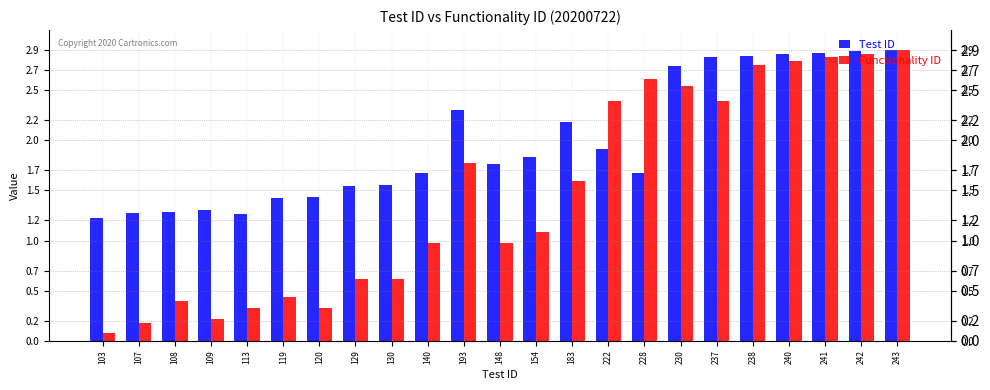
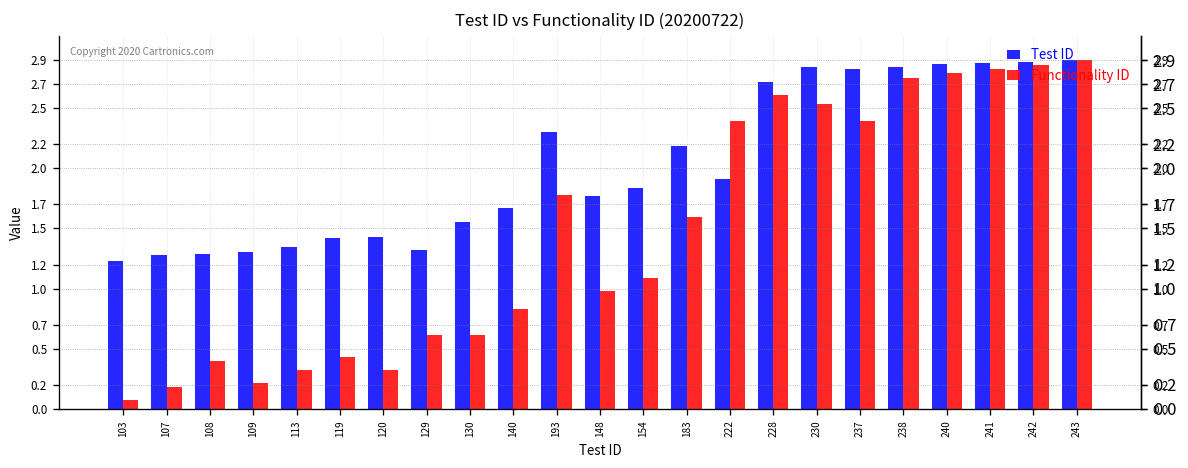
Test ID, 113: 1.27 -> 1.35
Test ID, 129: 1.54 -> 1.32
Functionality ID, 140: 0.98 -> 0.83
Test ID, 228: 1.67 -> 2.72
Test ID, 230: 2.74 -> 2.84
